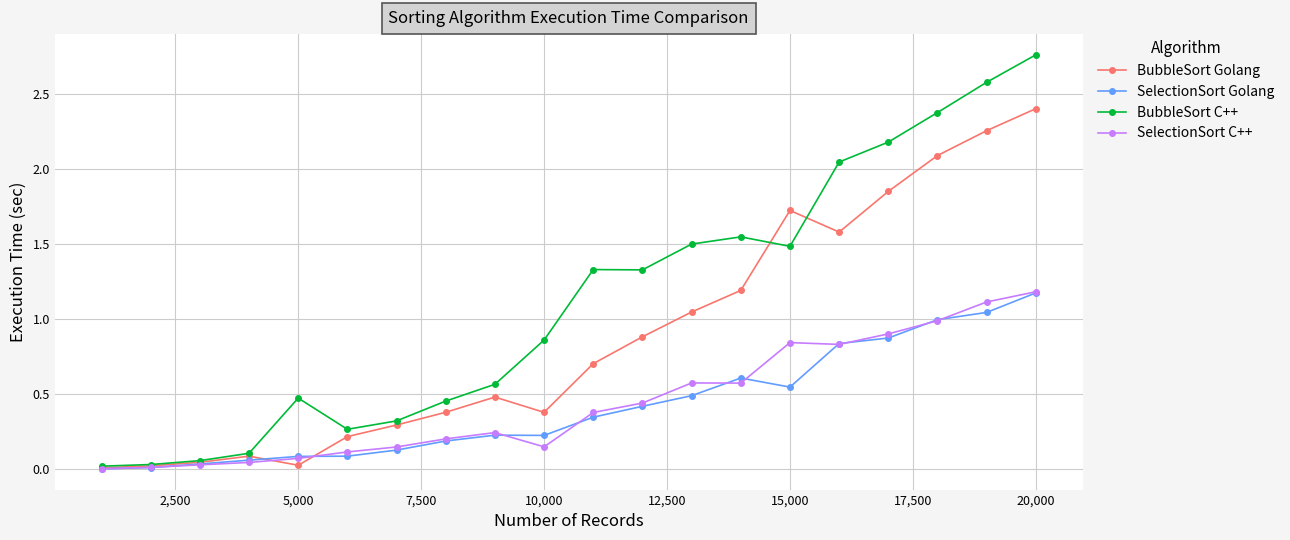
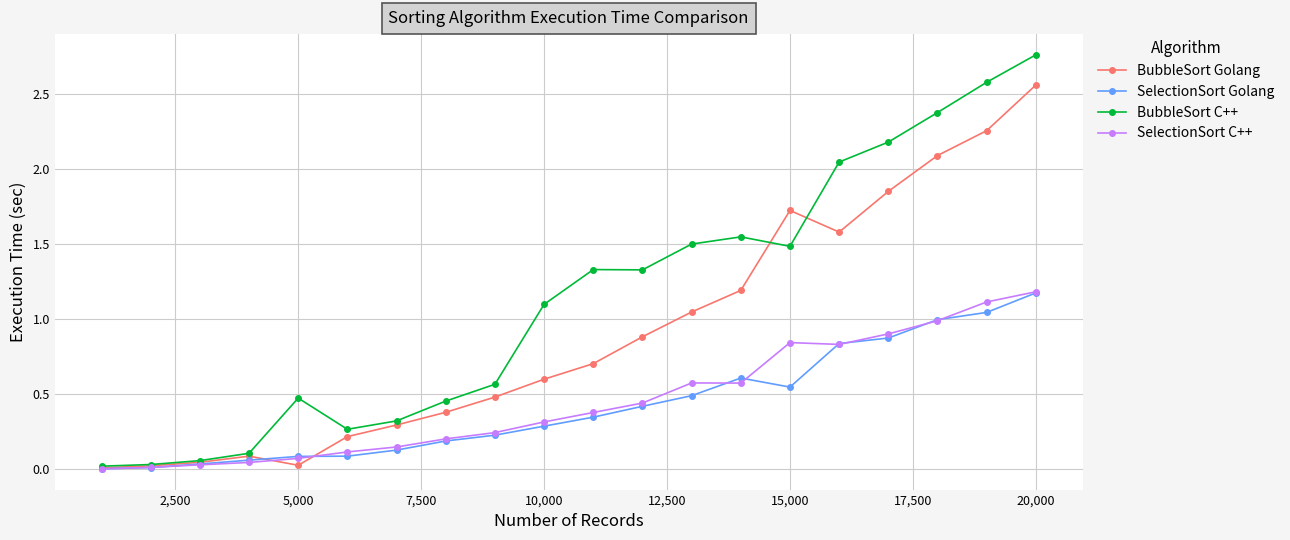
BubbleSort Golang, 10,000: 0.38 -> 0.60
SelectionSort Golang, 10,000: 0.23 -> 0.29
BubbleSort C++, 10,000: 0.86 -> 1.10
SelectionSort C++, 10,000: 0.15 -> 0.32
BubbleSort Golang, 20,000: 2.40 -> 2.56
